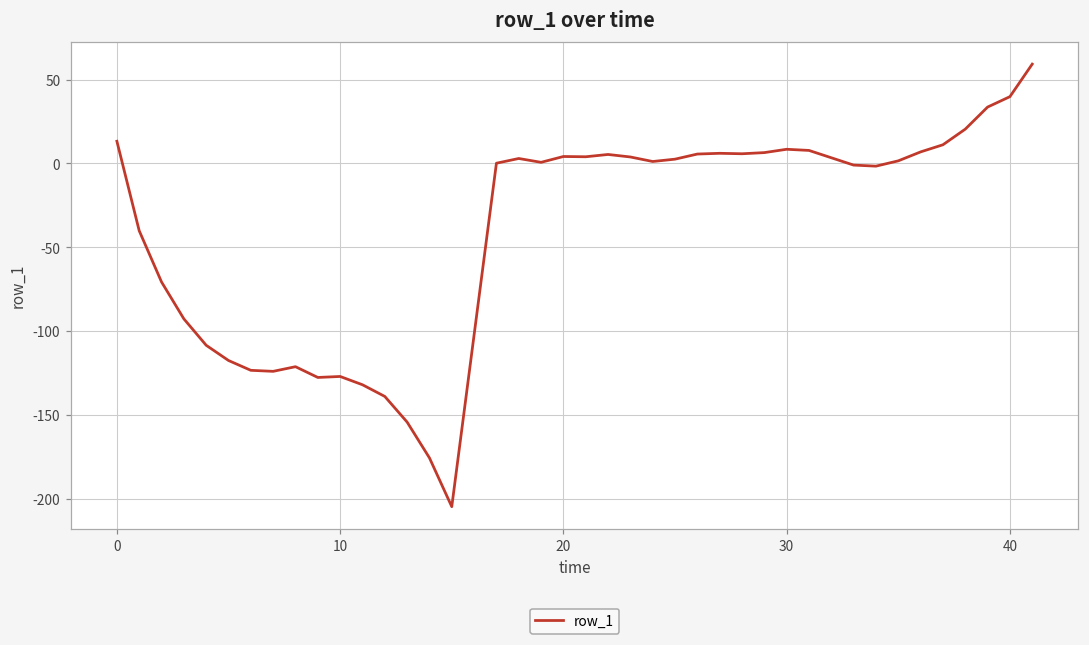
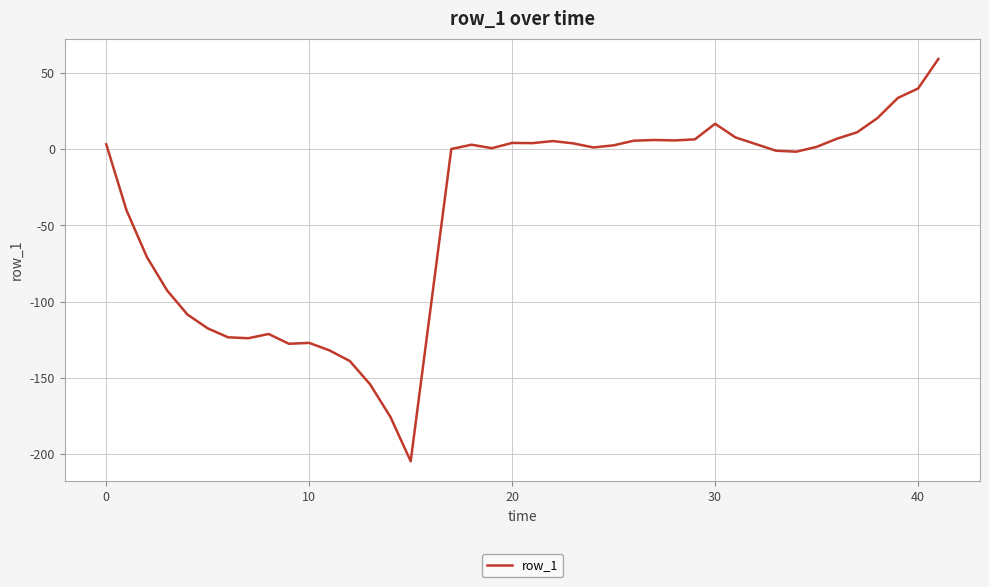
0: 13 -> 3
30: 8 -> 17
